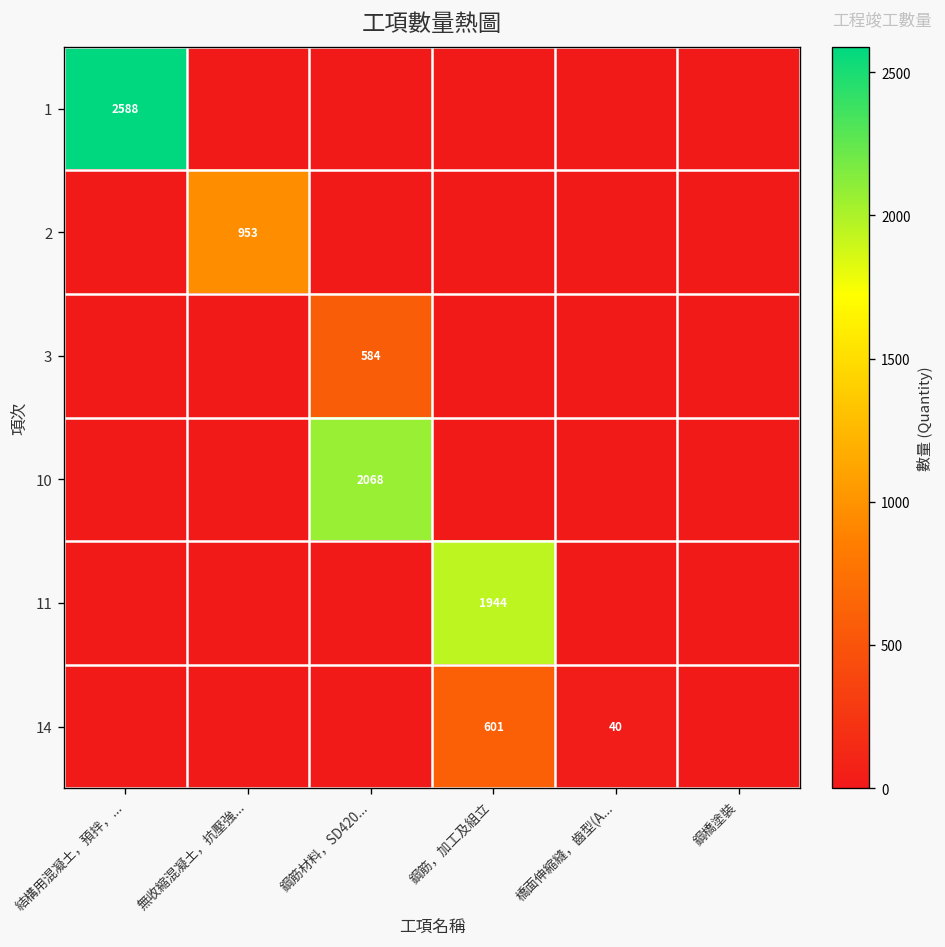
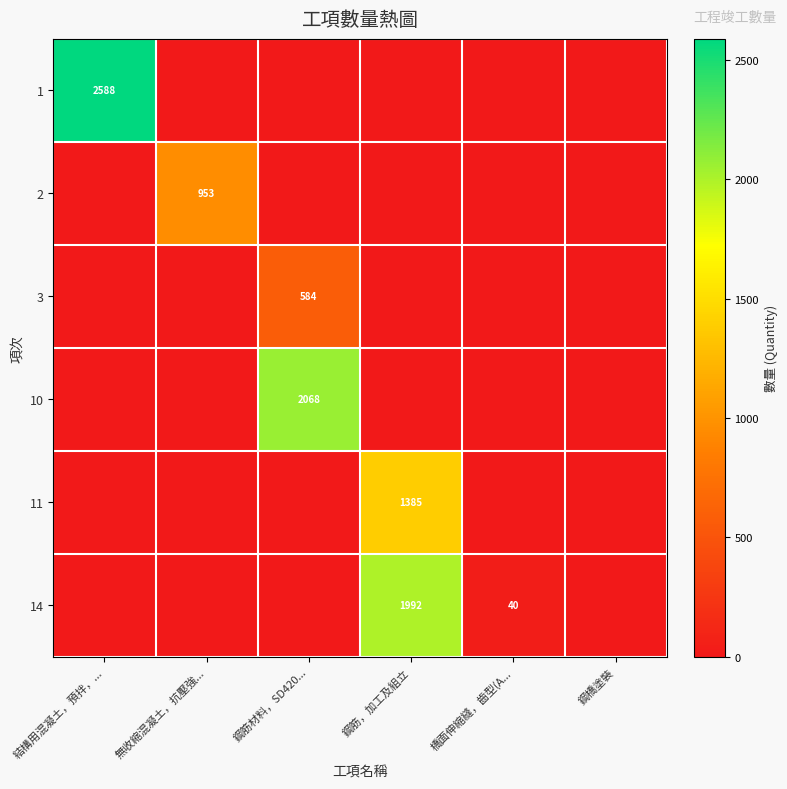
11, 鋼筋，加工及組立: 1944 -> 1385
14, 鋼筋，加工及組立: 601 -> 1992
